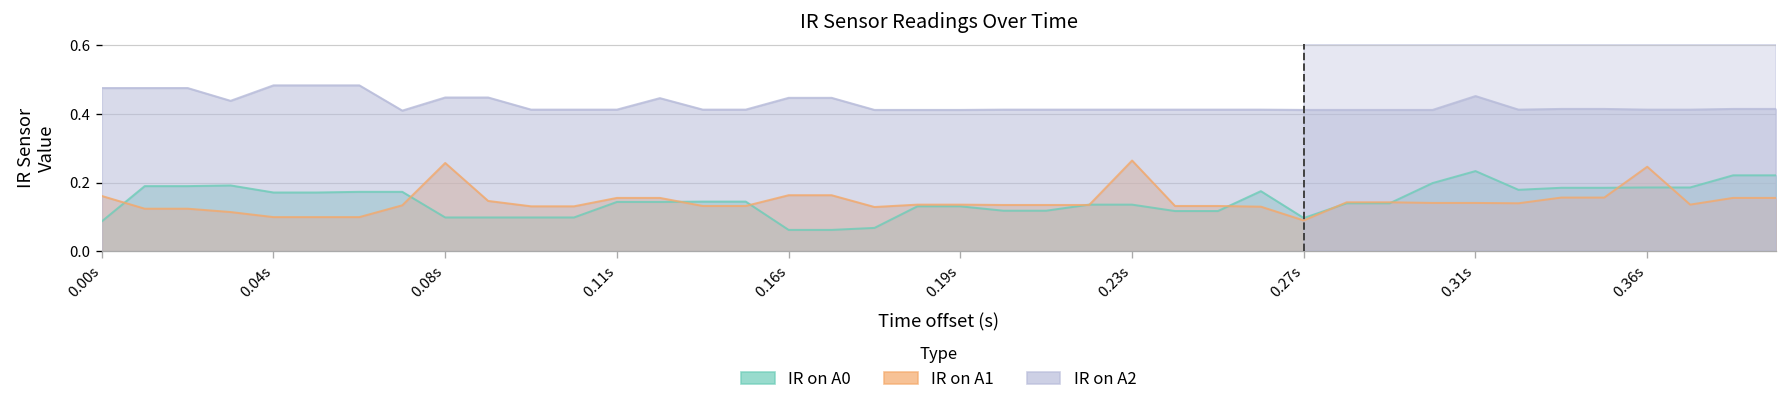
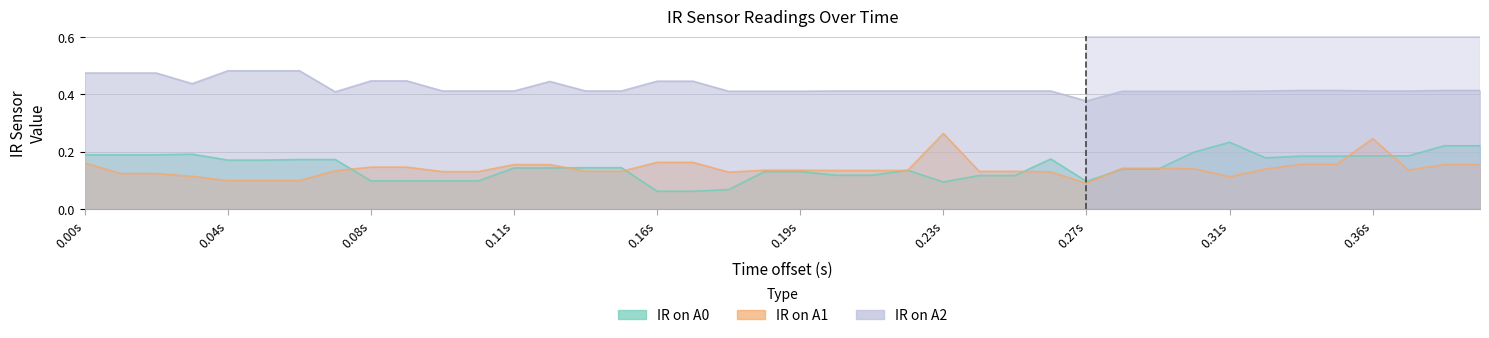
IR on A0, 0.00s: 0.09 -> 0.19
IR on A1, 0.08s: 0.26 -> 0.15
IR on A0, 0.23s: 0.14 -> 0.09
IR on A2, 0.27s: 0.41 -> 0.38
IR on A1, 0.31s: 0.14 -> 0.11
IR on A2, 0.31s: 0.45 -> 0.41
